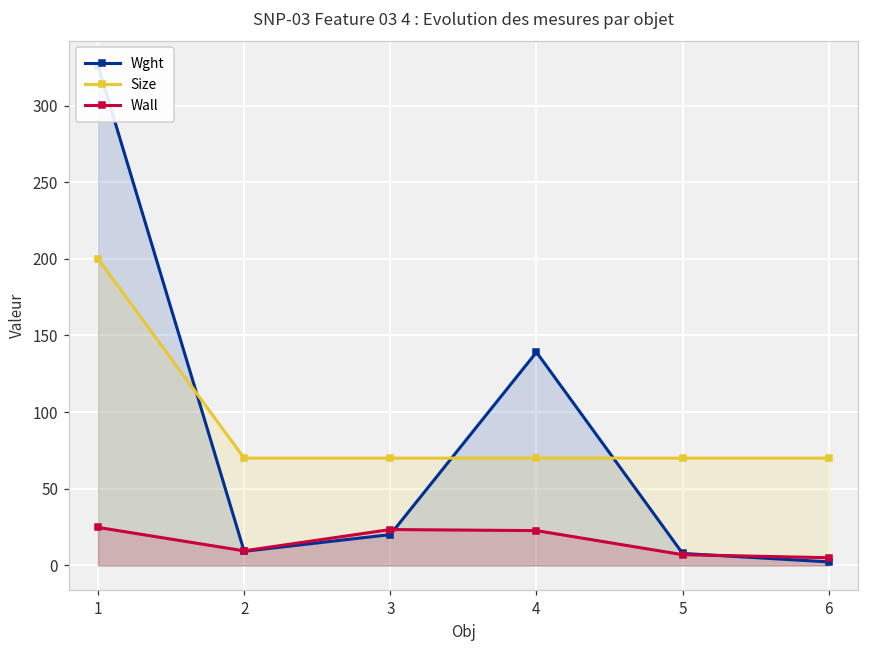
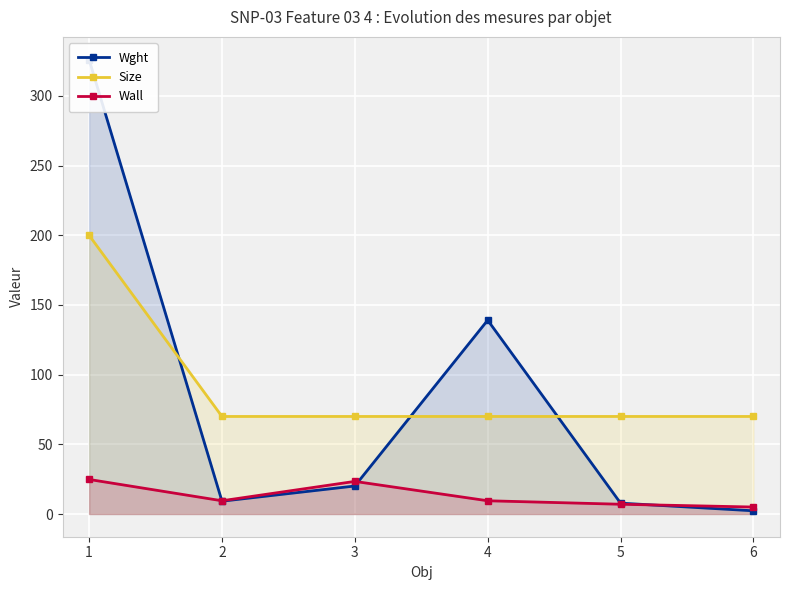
Wall, 4: 23 -> 10
